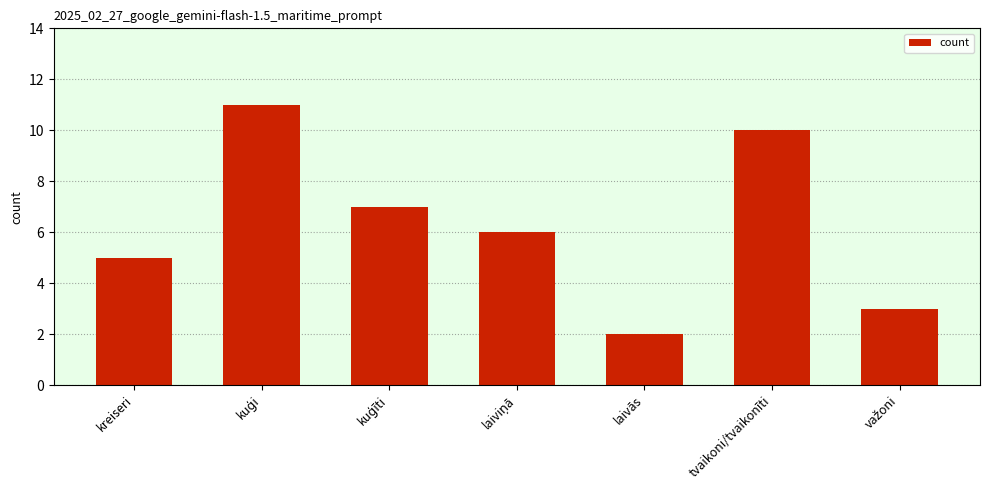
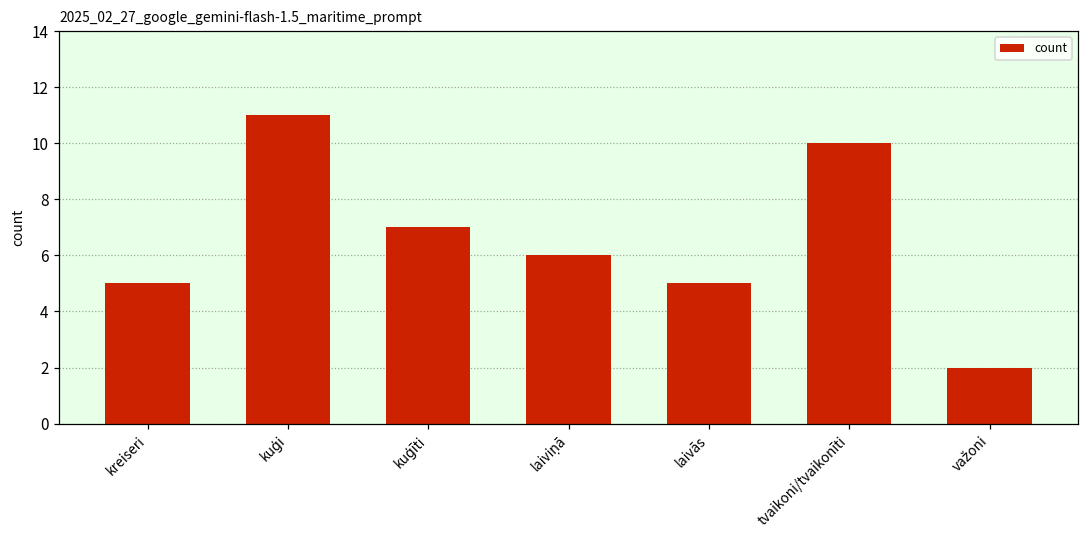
laivās: 2 -> 5
važoni: 3 -> 2
